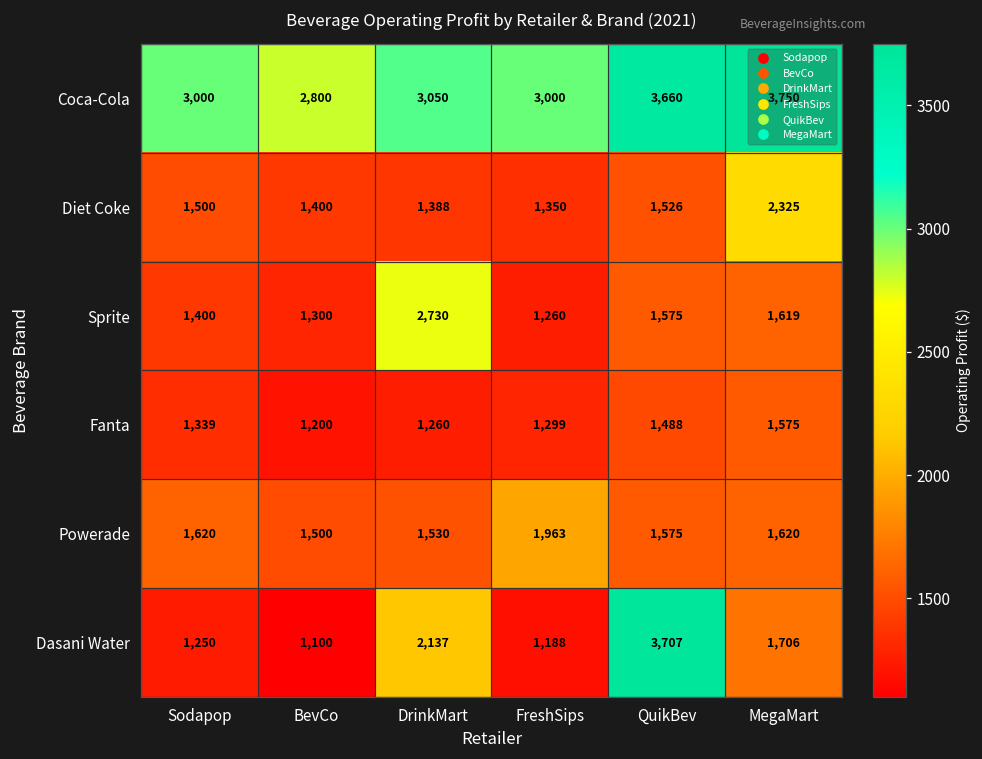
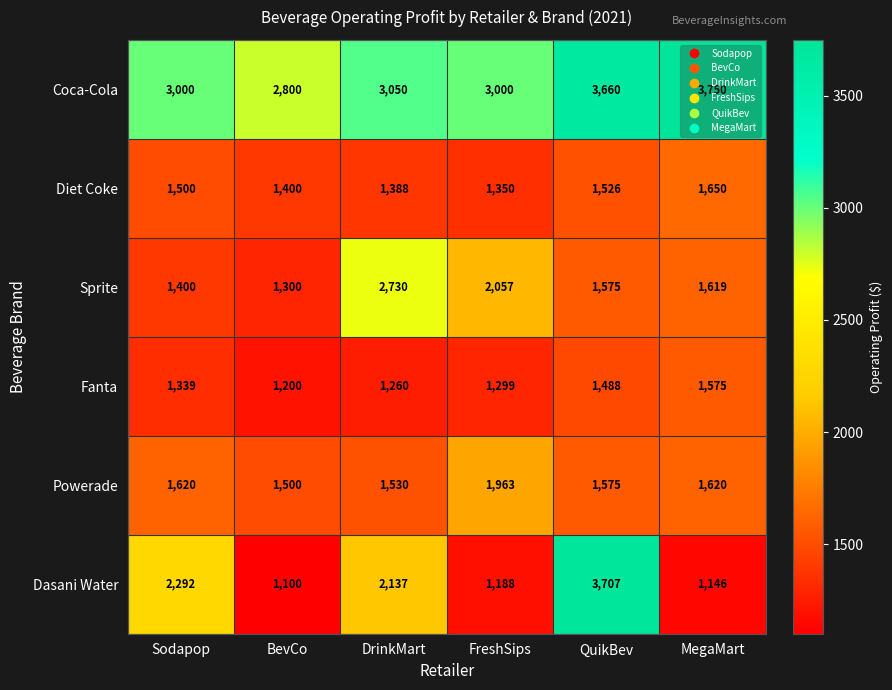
Diet Coke, MegaMart: 2,325 -> 1,650
Sprite, FreshSips: 1,260 -> 2,057
Dasani Water, Sodapop: 1,250 -> 2,292
Dasani Water, MegaMart: 1,706 -> 1,146
